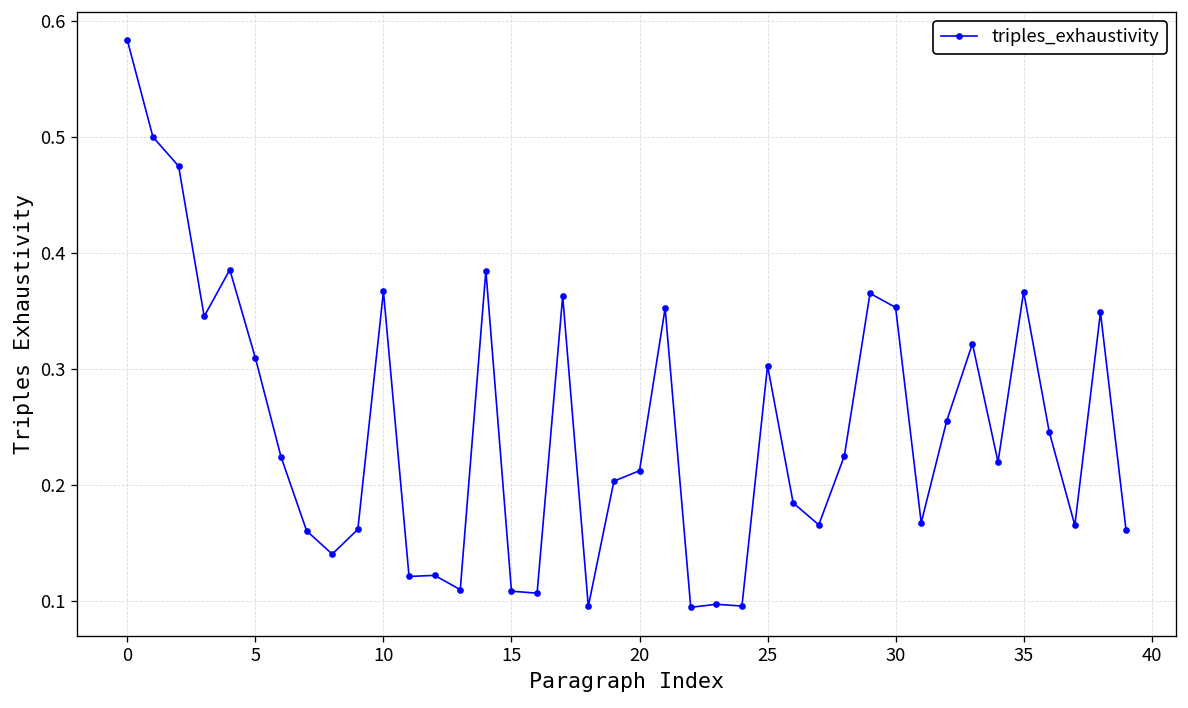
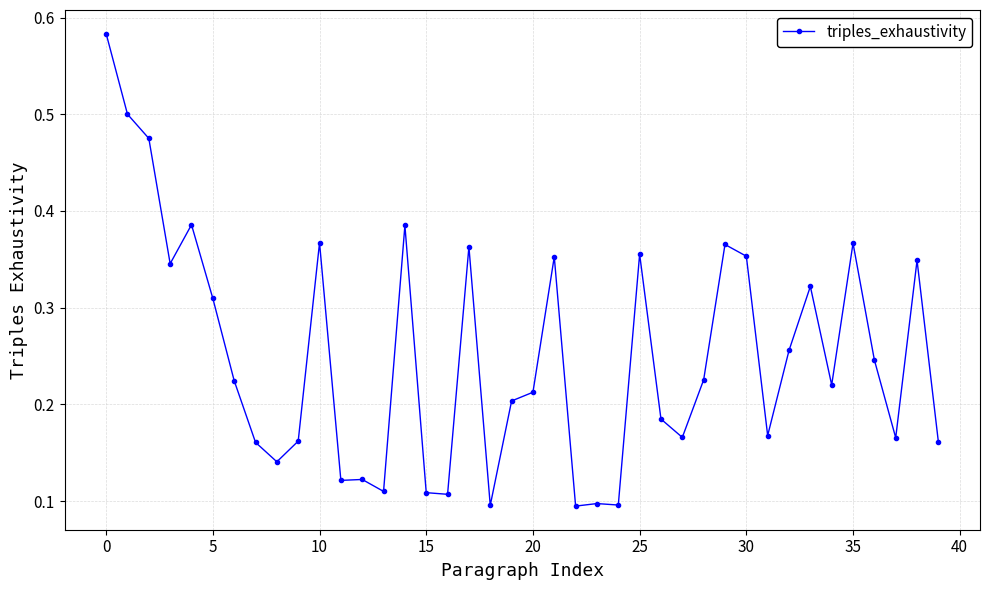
25: 0.30 -> 0.36
